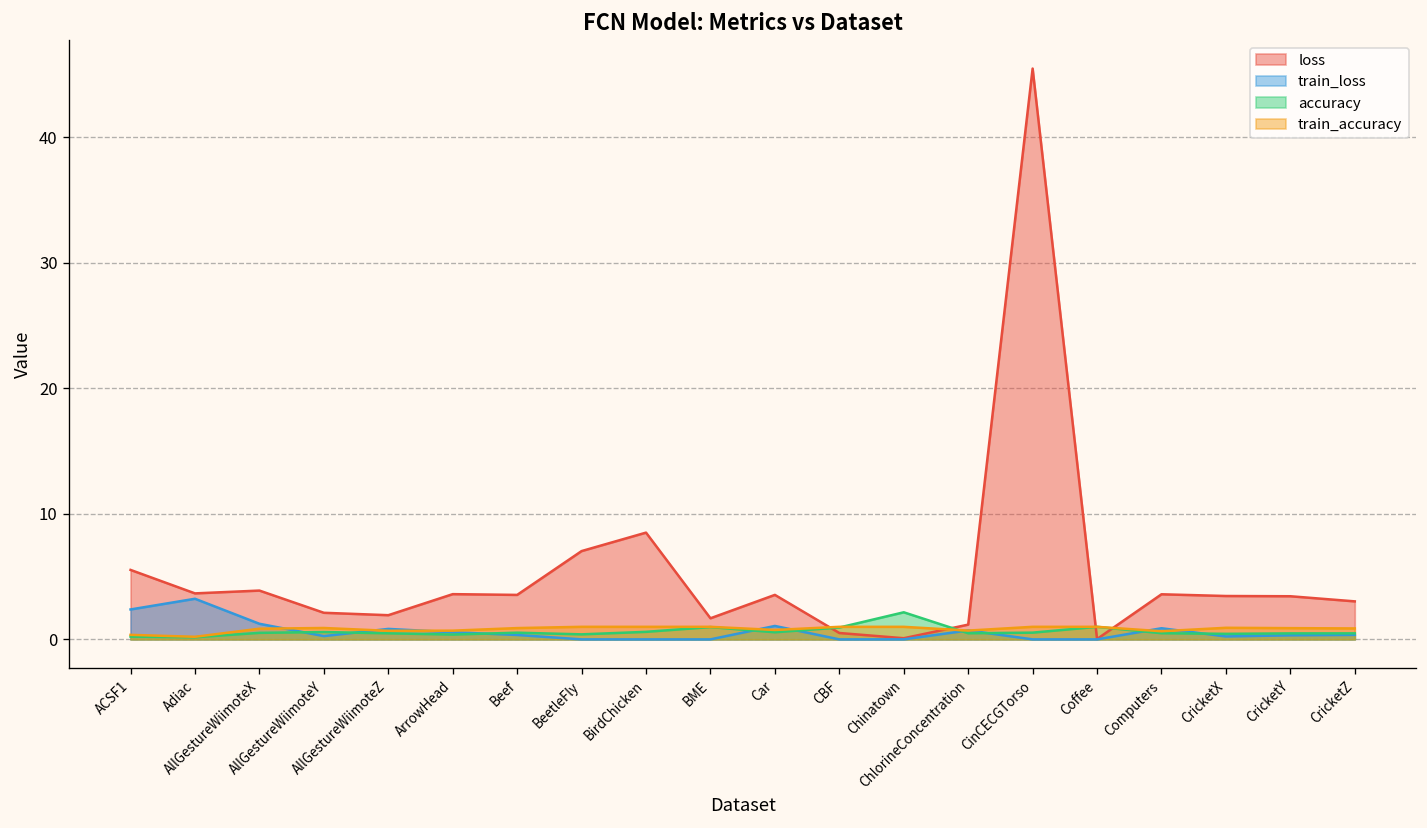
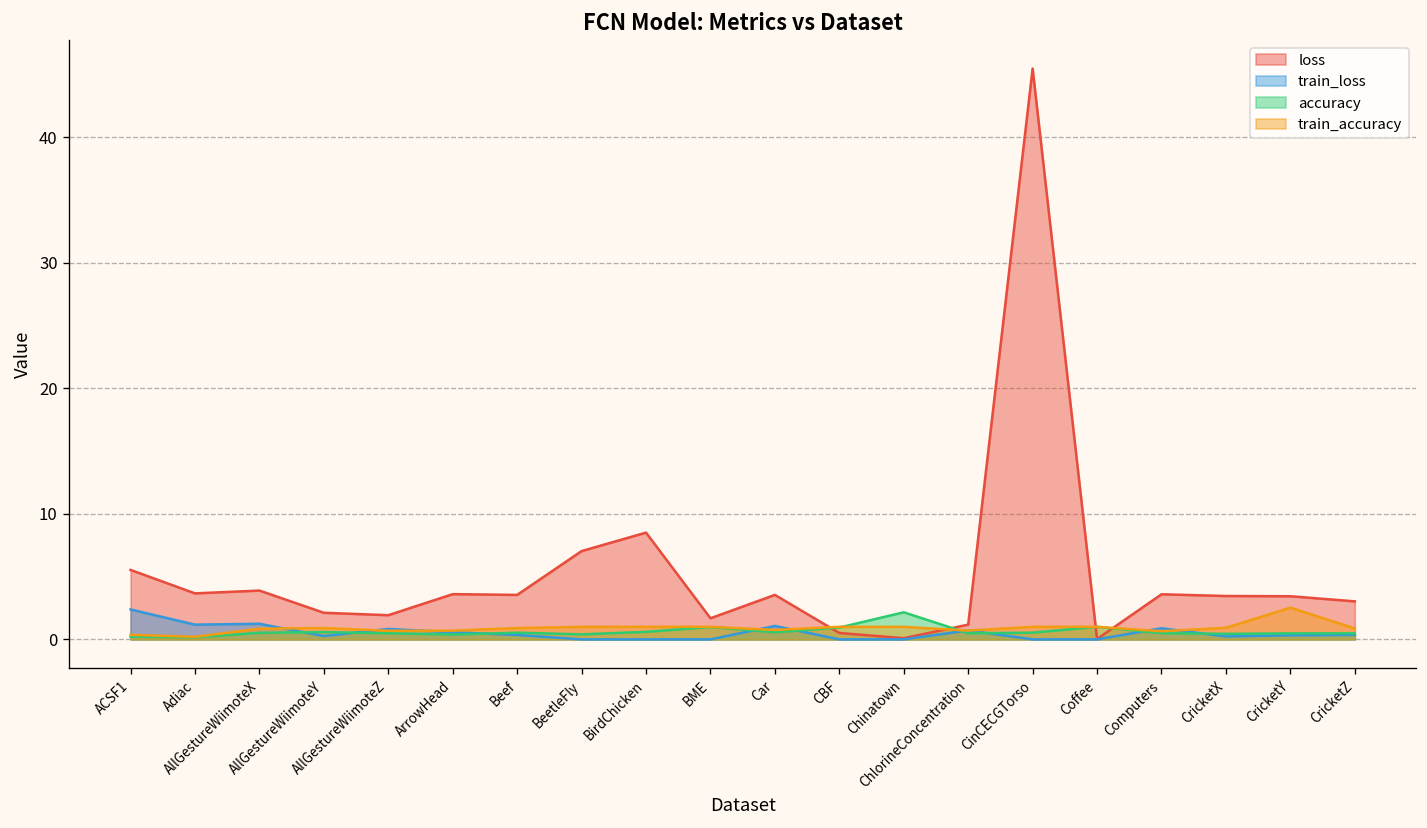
train_loss, Adiac: 3.2 -> 1.2
train_accuracy, CricketY: 0.9 -> 2.5
